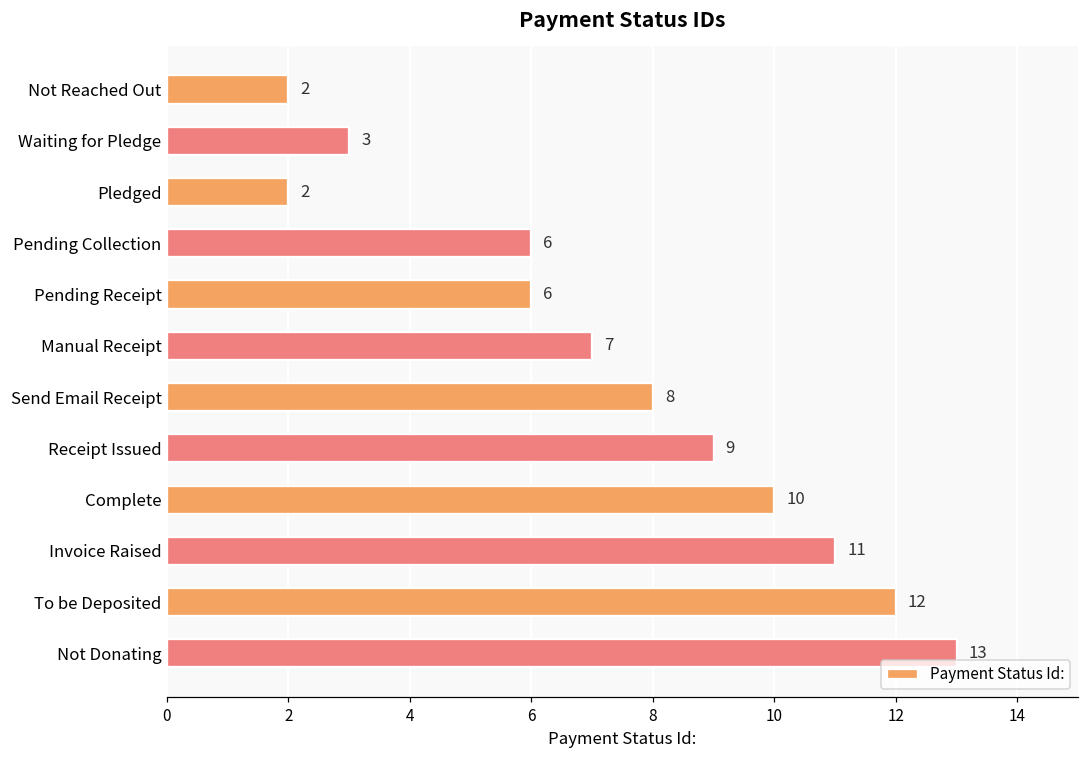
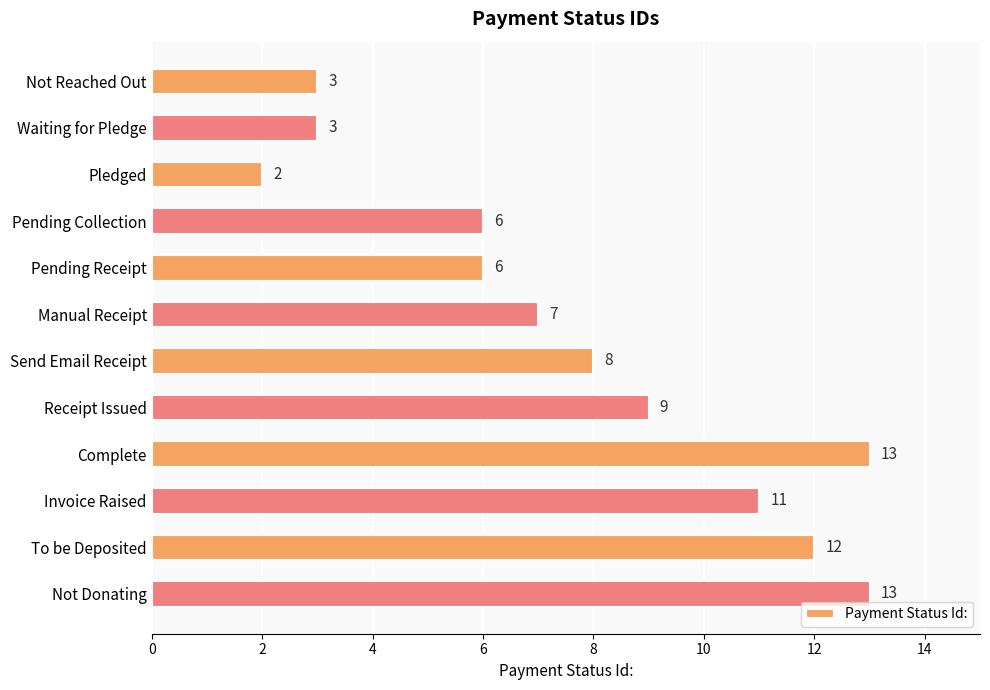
Not Reached Out: 2 -> 3
Complete: 10 -> 13
